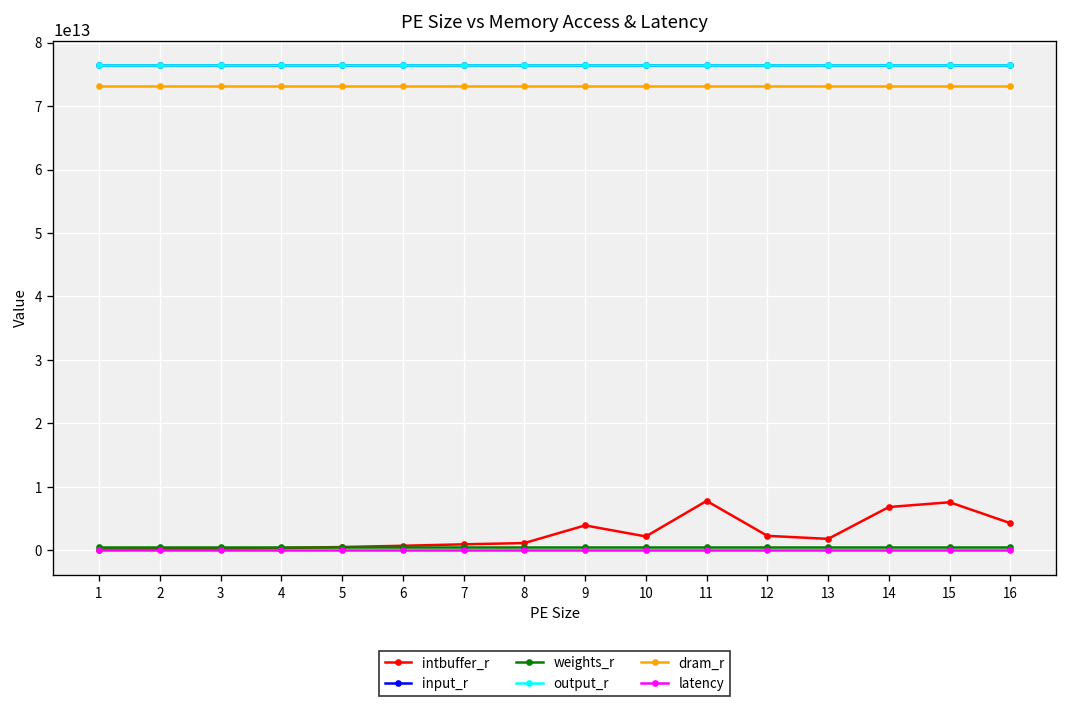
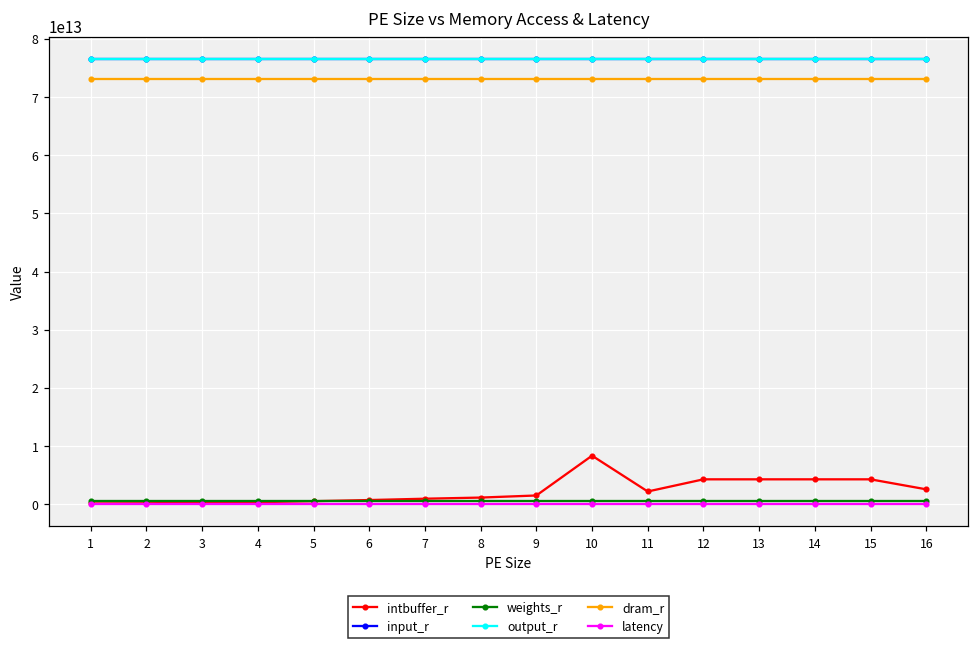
intbuffer_r, 9: 4000000000000 -> 2000000000000
intbuffer_r, 10: 2000000000000 -> 8000000000000
intbuffer_r, 11: 8000000000000 -> 2000000000000
intbuffer_r, 12: 2000000000000 -> 4000000000000
intbuffer_r, 13: 2000000000000 -> 4000000000000
intbuffer_r, 14: 7000000000000 -> 4000000000000
intbuffer_r, 15: 8000000000000 -> 4000000000000
intbuffer_r, 16: 4000000000000 -> 3000000000000
